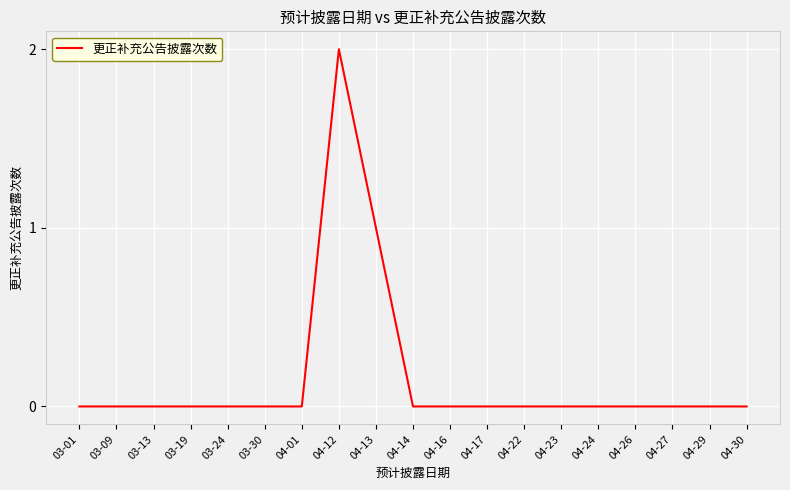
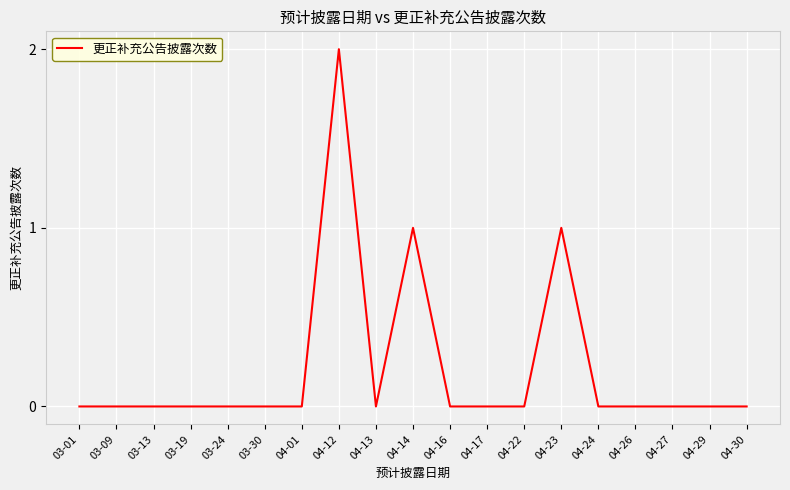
04-13: 1 -> 0
04-14: 0 -> 1
04-23: 0 -> 1
